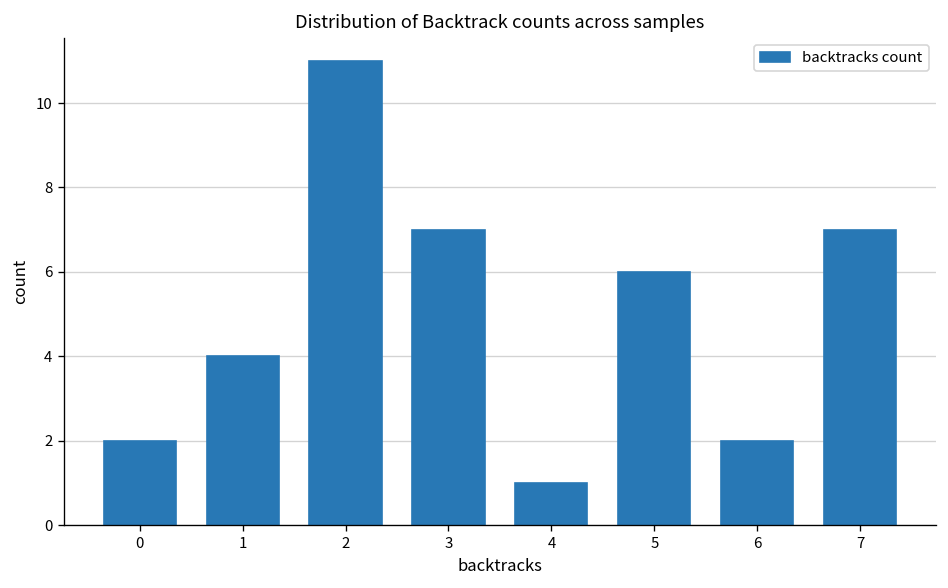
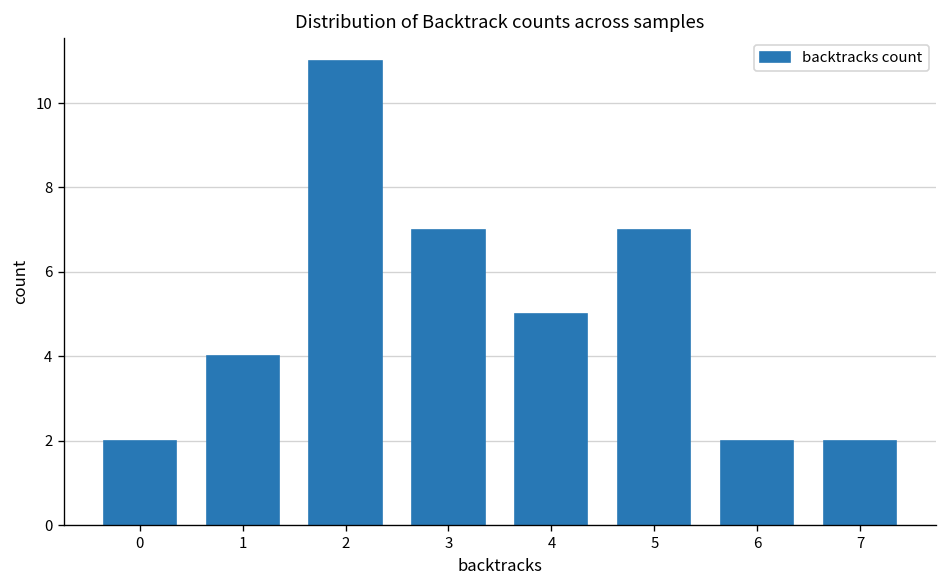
4: 1 -> 5
5: 6 -> 7
7: 7 -> 2
